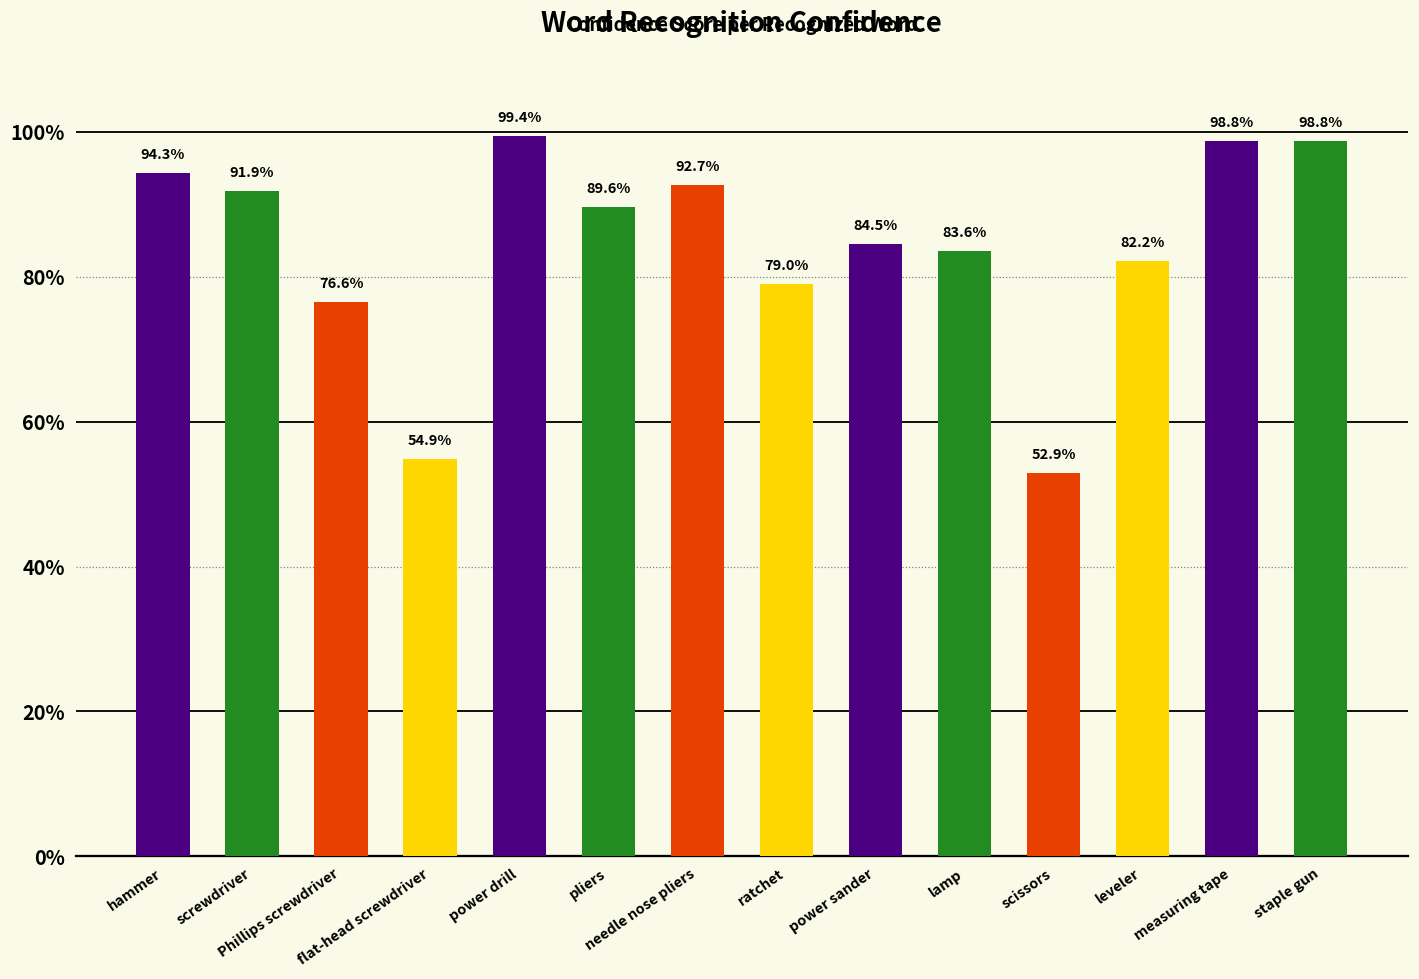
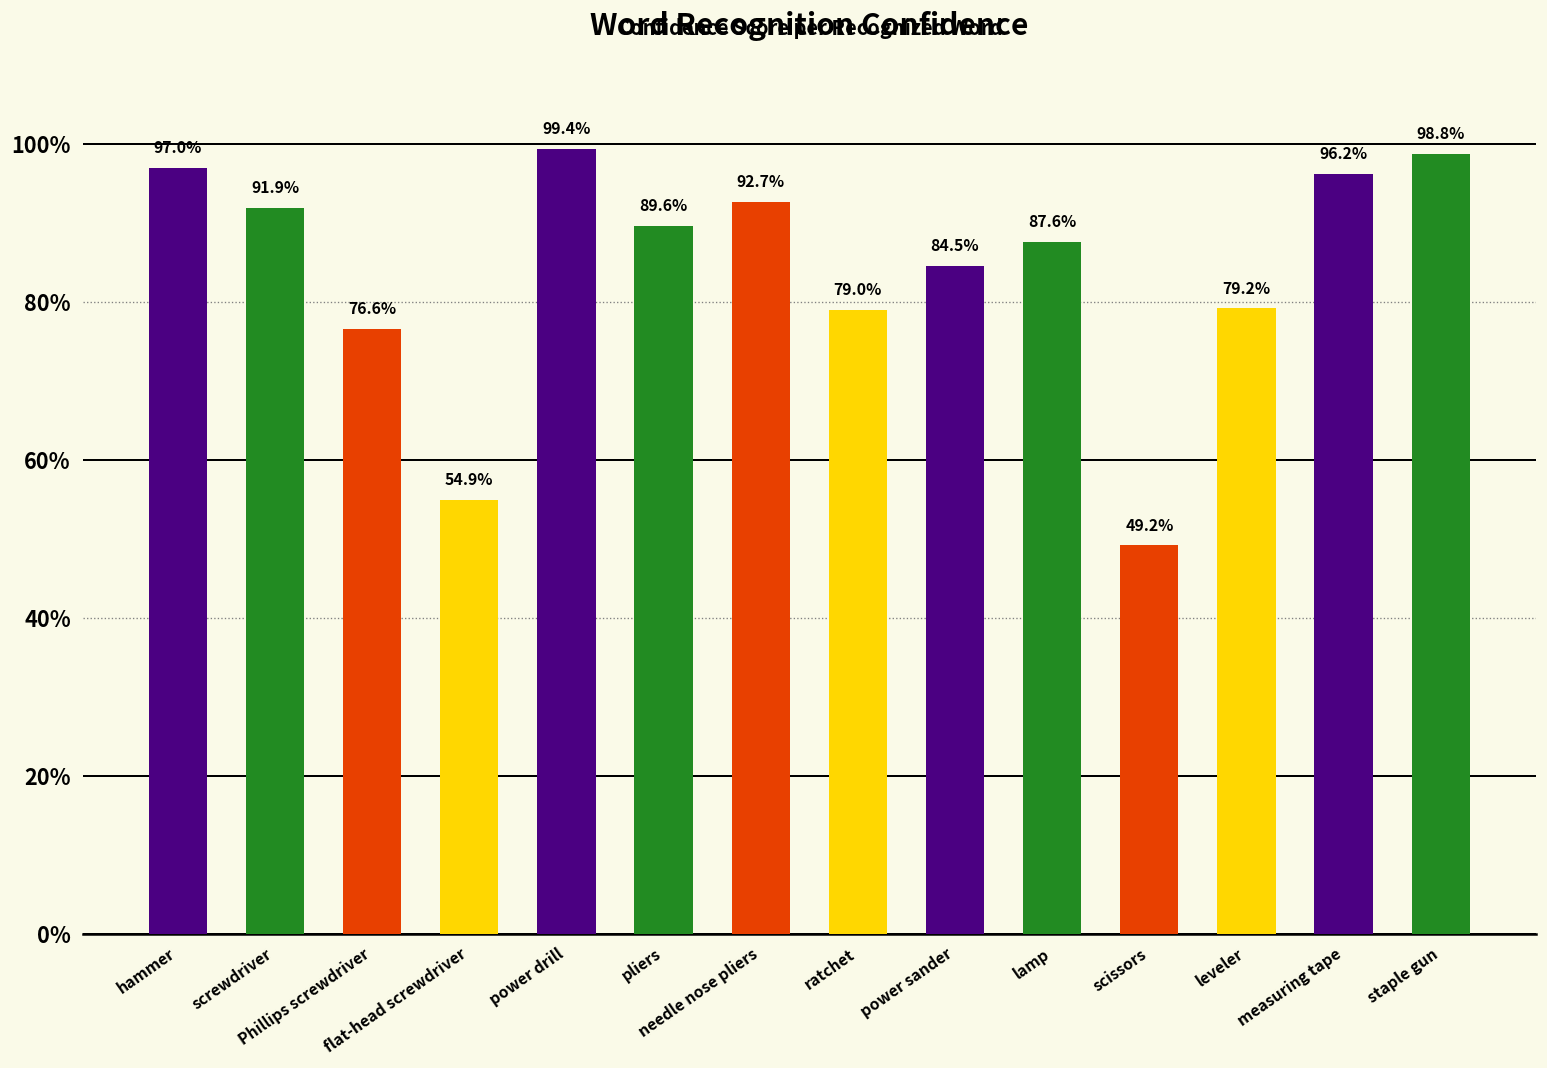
hammer: 94.3% -> 97.0%
lamp: 83.6% -> 87.6%
scissors: 52.9% -> 49.2%
leveler: 82.2% -> 79.2%
measuring tape: 98.8% -> 96.2%
